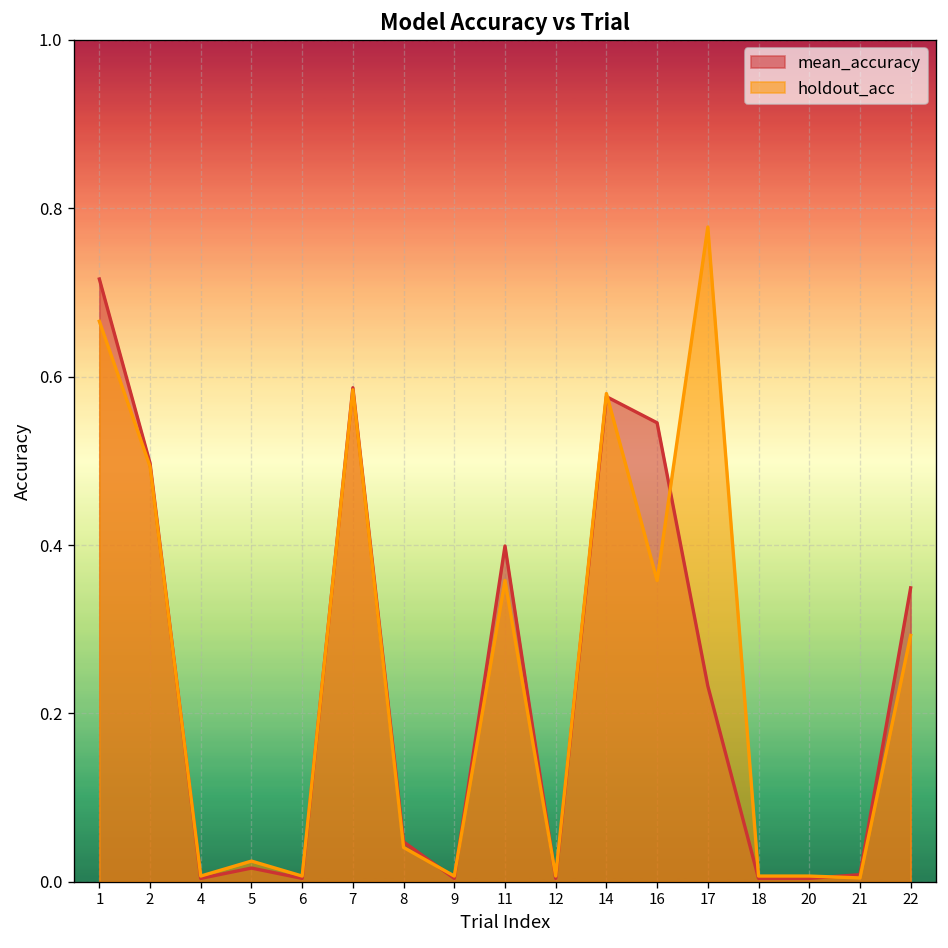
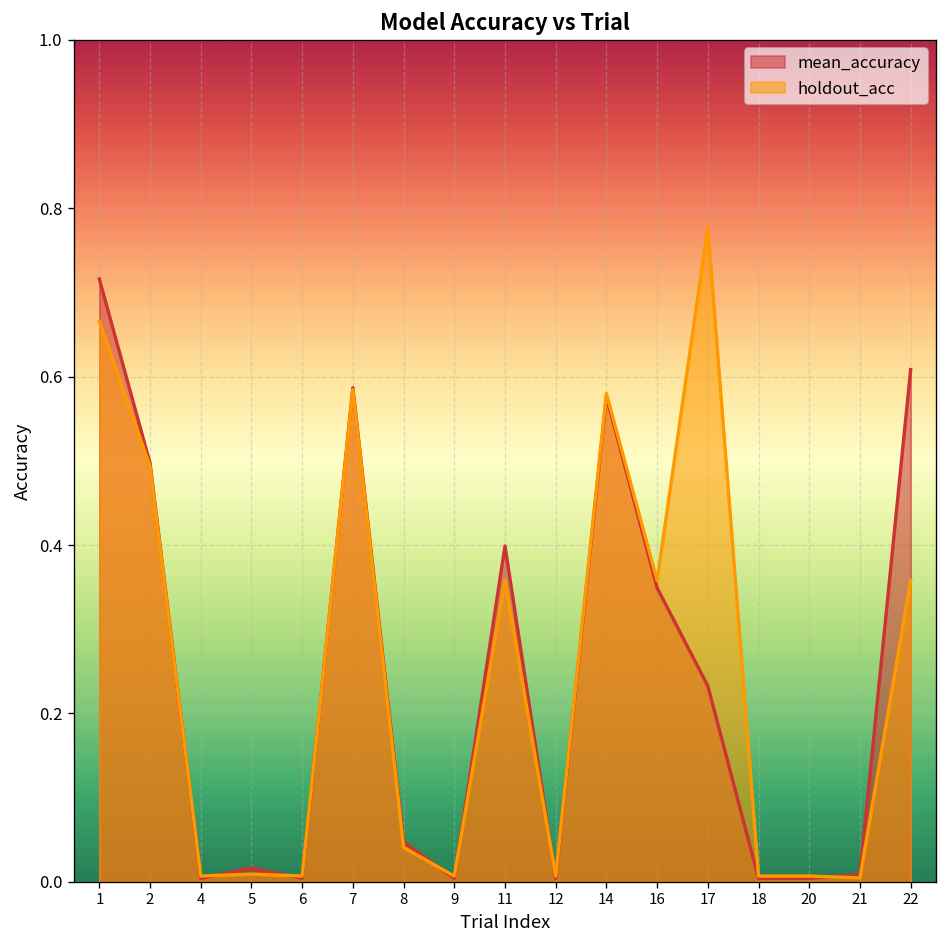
holdout_acc, 5: 0.02 -> 0.01
mean_accuracy, 16: 0.55 -> 0.35
mean_accuracy, 22: 0.35 -> 0.61
holdout_acc, 22: 0.29 -> 0.36
